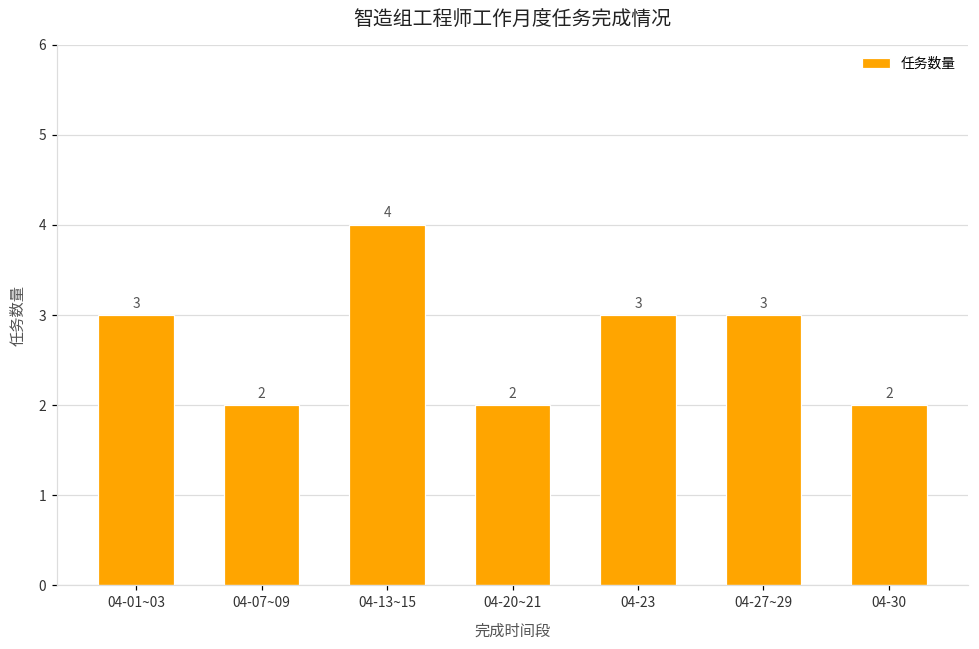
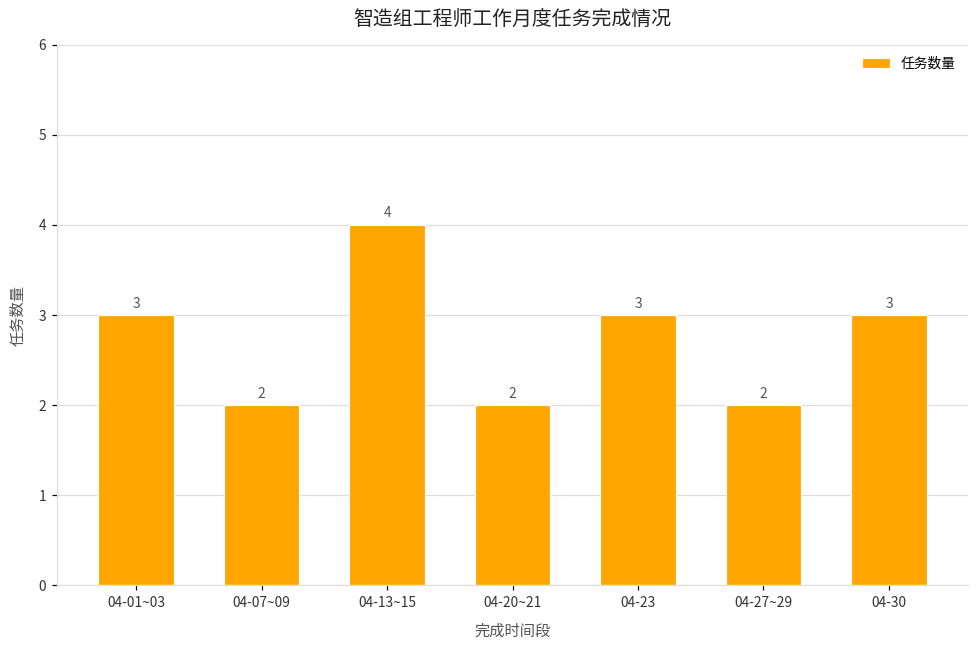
04-27~29: 3 -> 2
04-30: 2 -> 3
